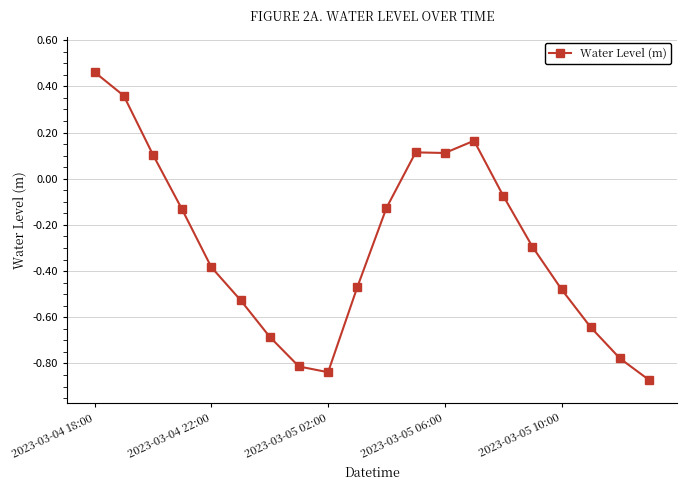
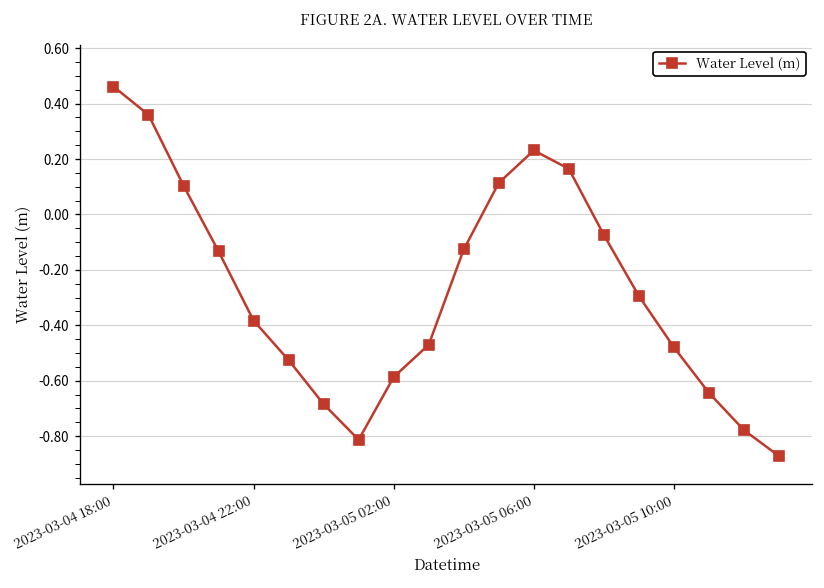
2023-03-05 02:00: -0.84 -> -0.59
2023-03-05 06:00: 0.11 -> 0.23
